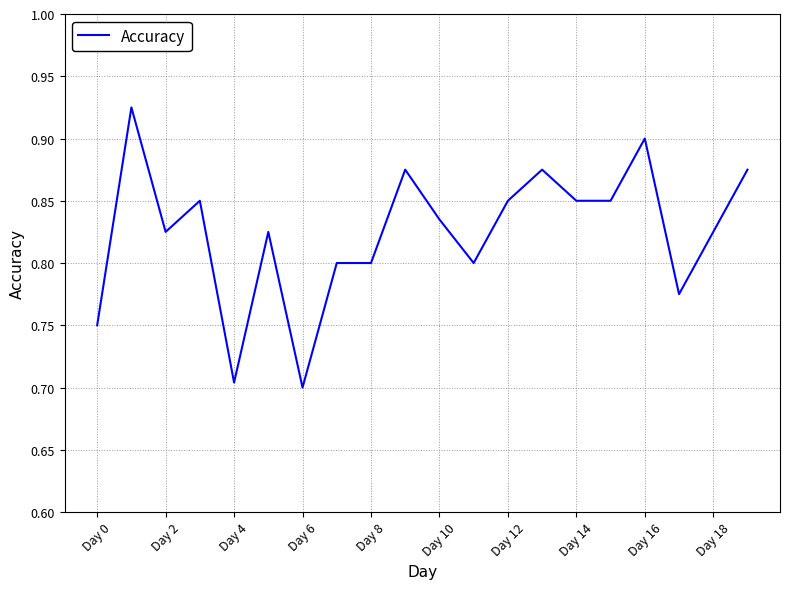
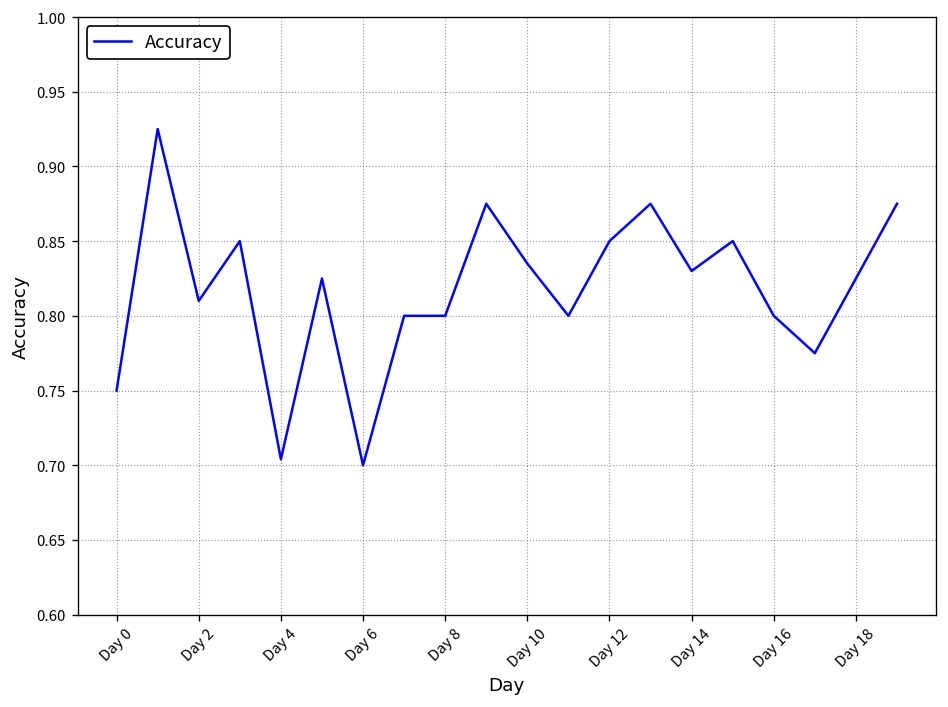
Day 2: 0.825 -> 0.810
Day 14: 0.85 -> 0.83
Day 16: 0.9 -> 0.8
